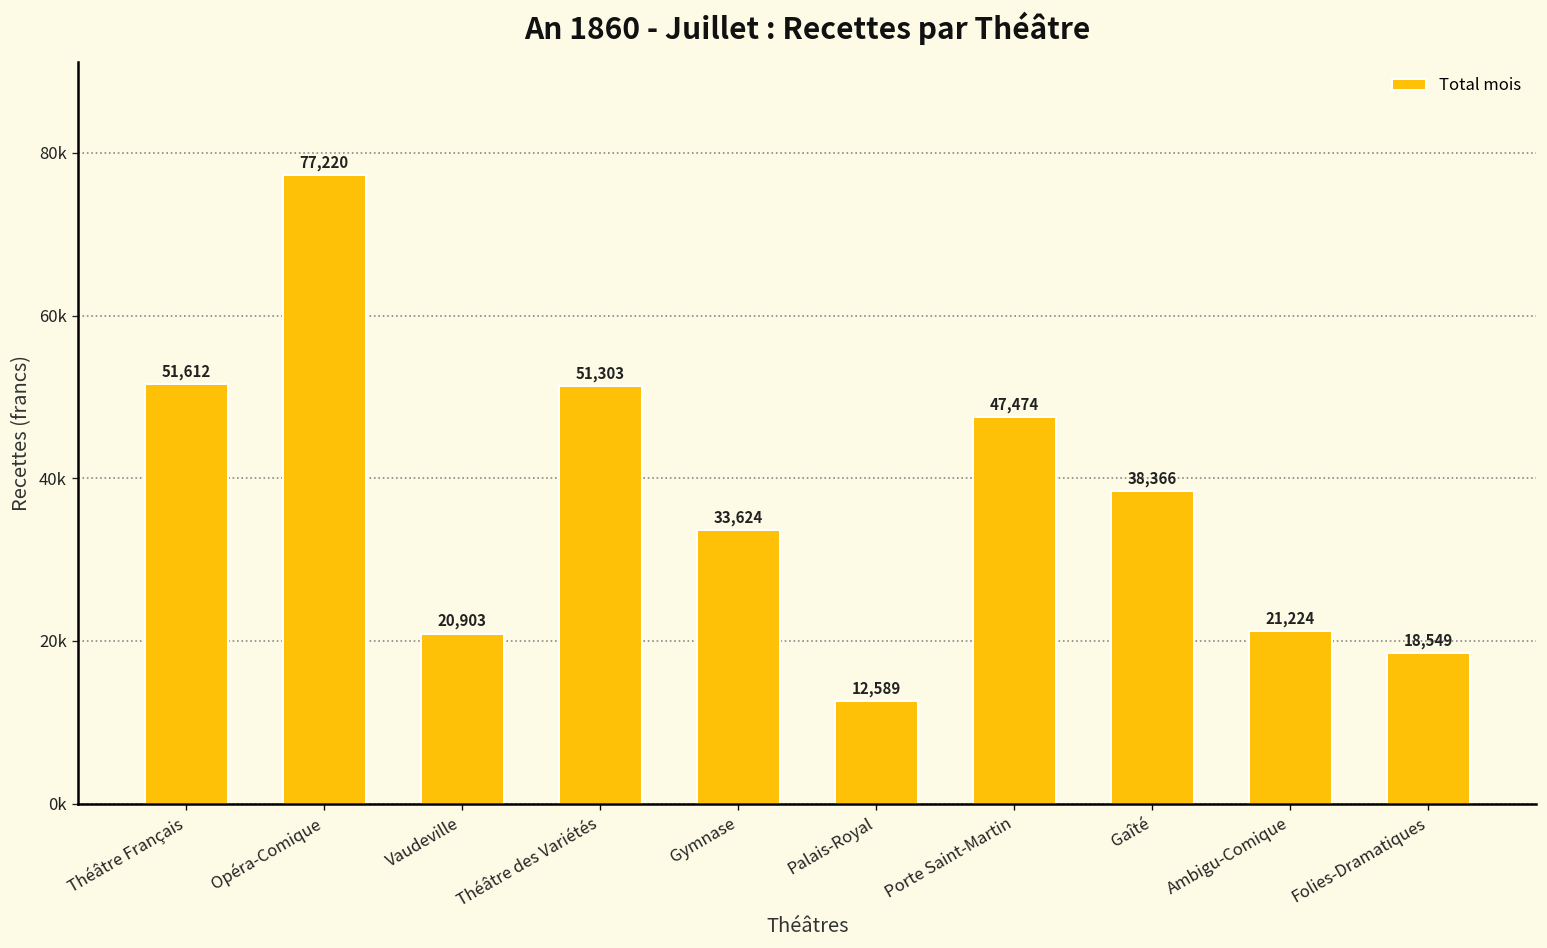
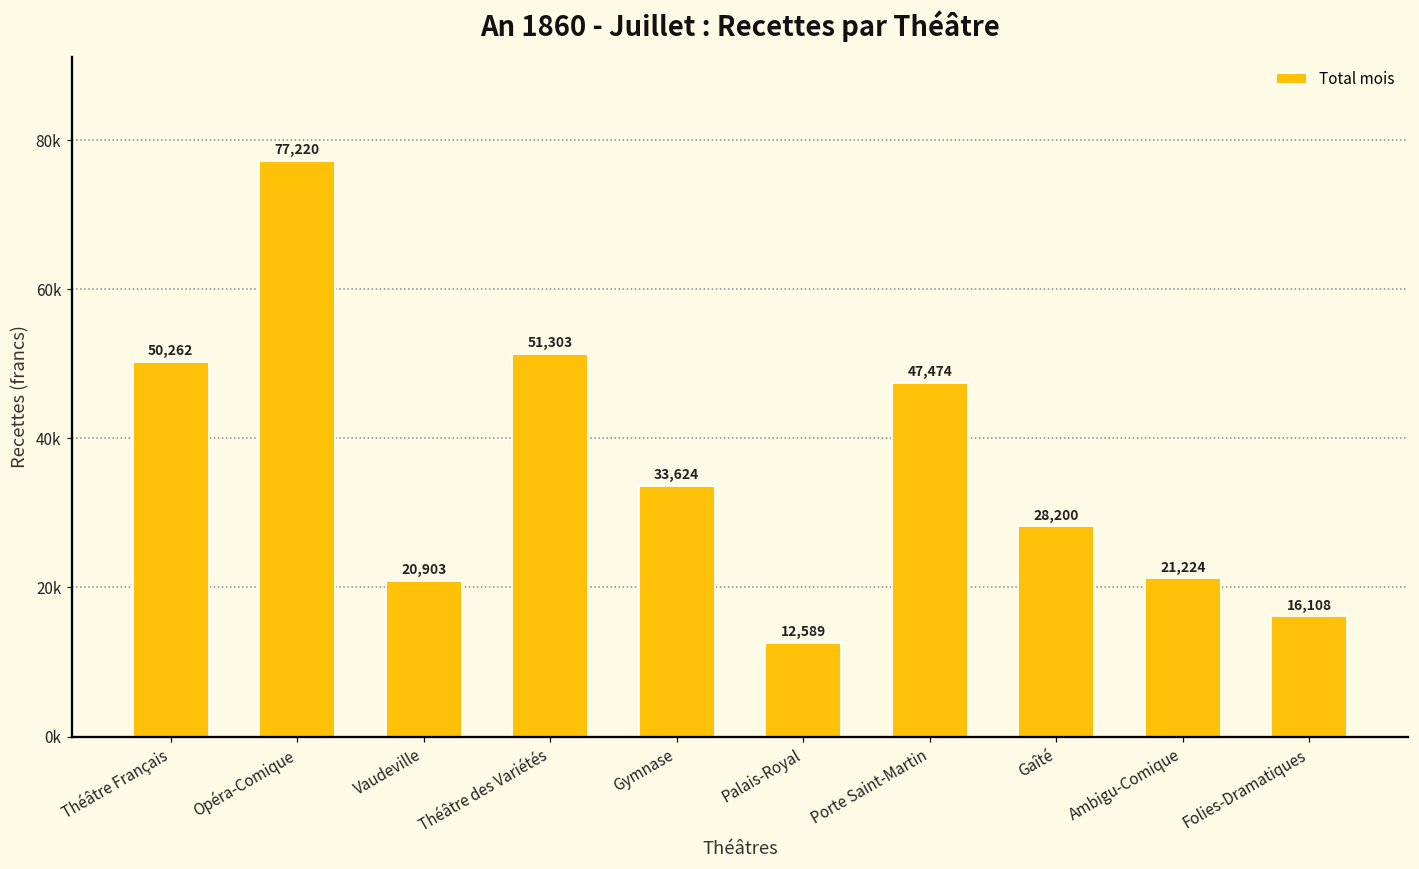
Théâtre Français: 51,612 -> 50,262
Gaîté: 38,366 -> 28,200
Folies-Dramatiques: 18,549 -> 16,108
